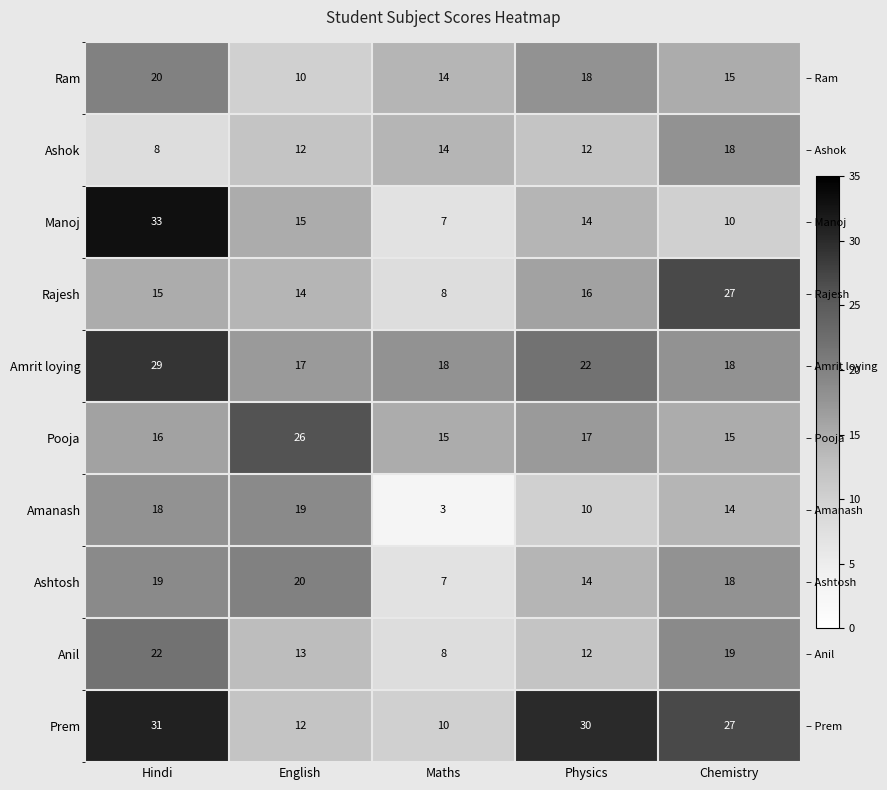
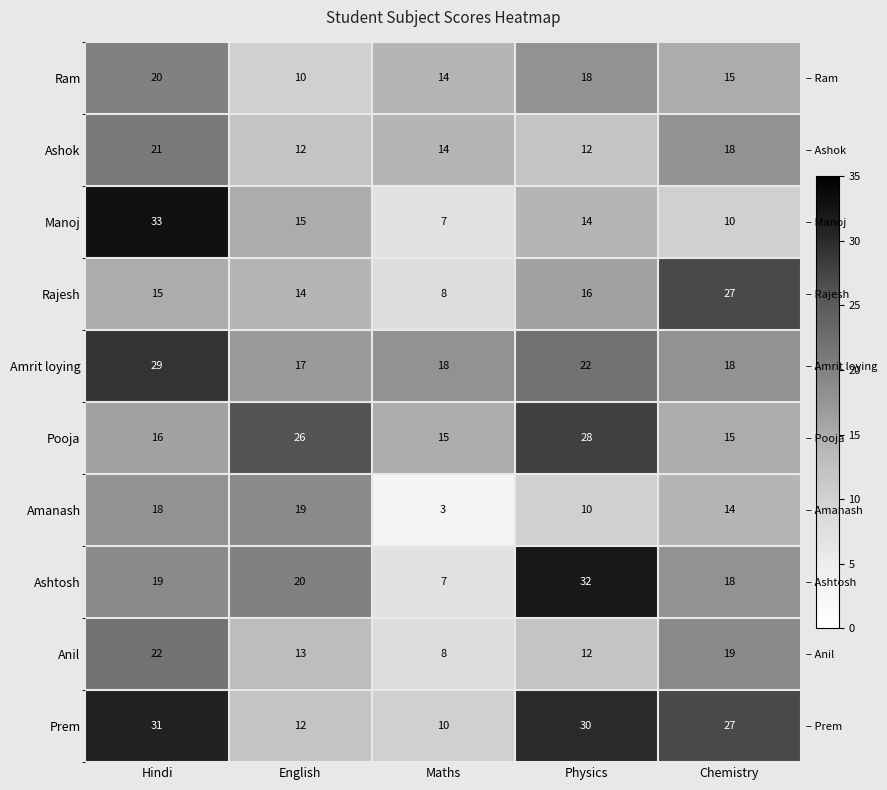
Ashok, Hindi: 8 -> 21
Pooja, Physics: 17 -> 28
Ashtosh, Physics: 14 -> 32
